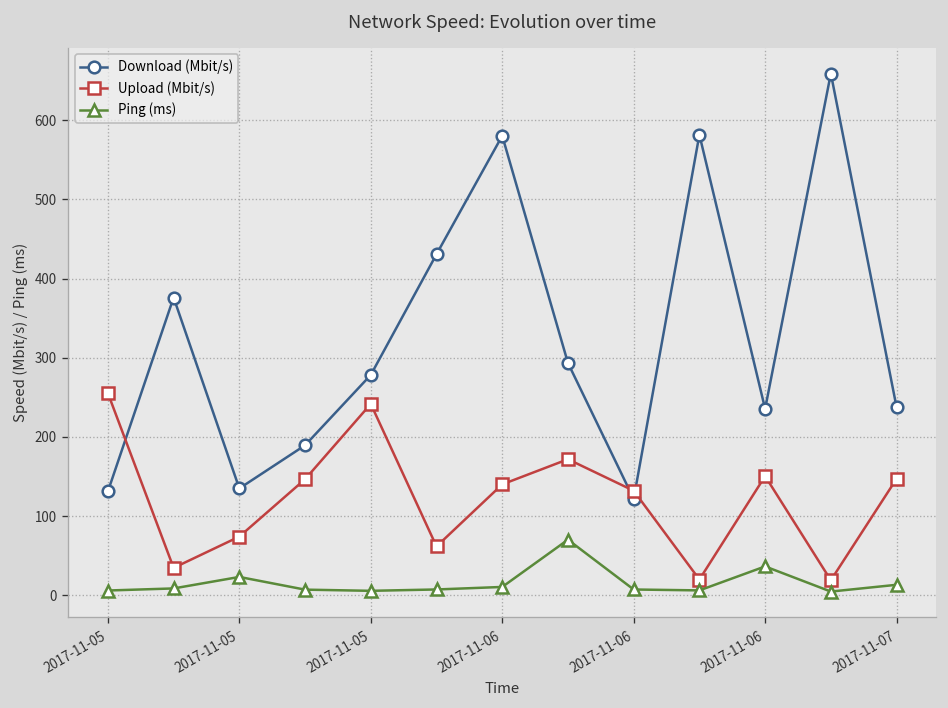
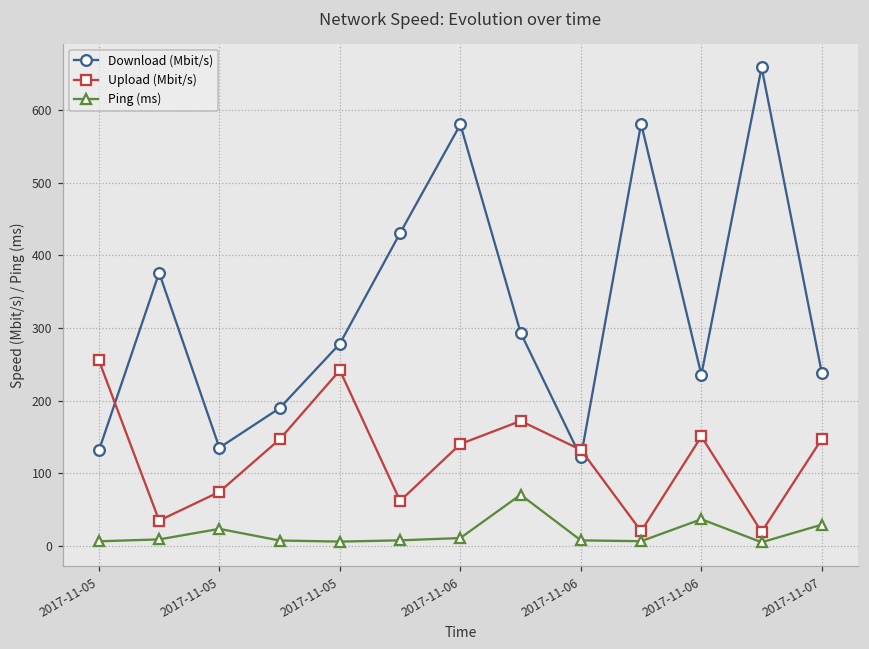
Ping (ms), 2017-11-07: 10 -> 30
